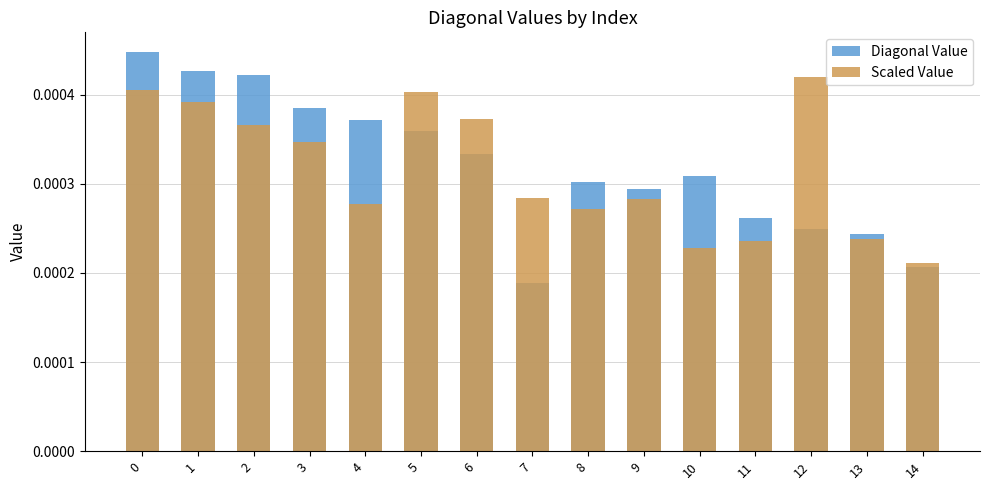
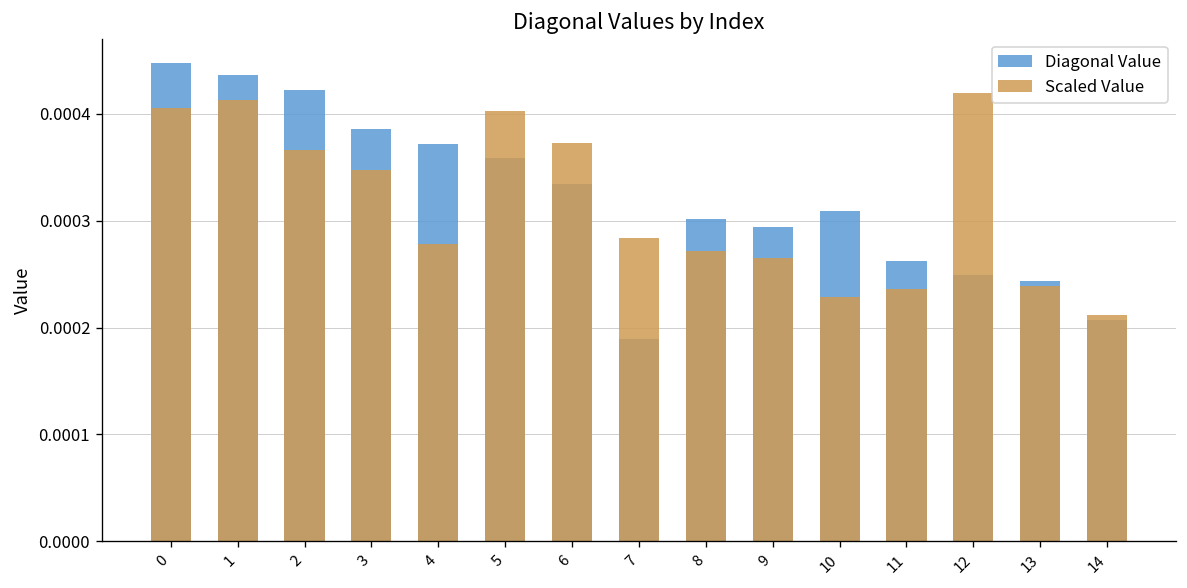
Diagonal Value, 1: 0.00043 -> 0.00044
Scaled Value, 1: 0.00039 -> 0.00041
Scaled Value, 9: 0.00028 -> 0.00026
